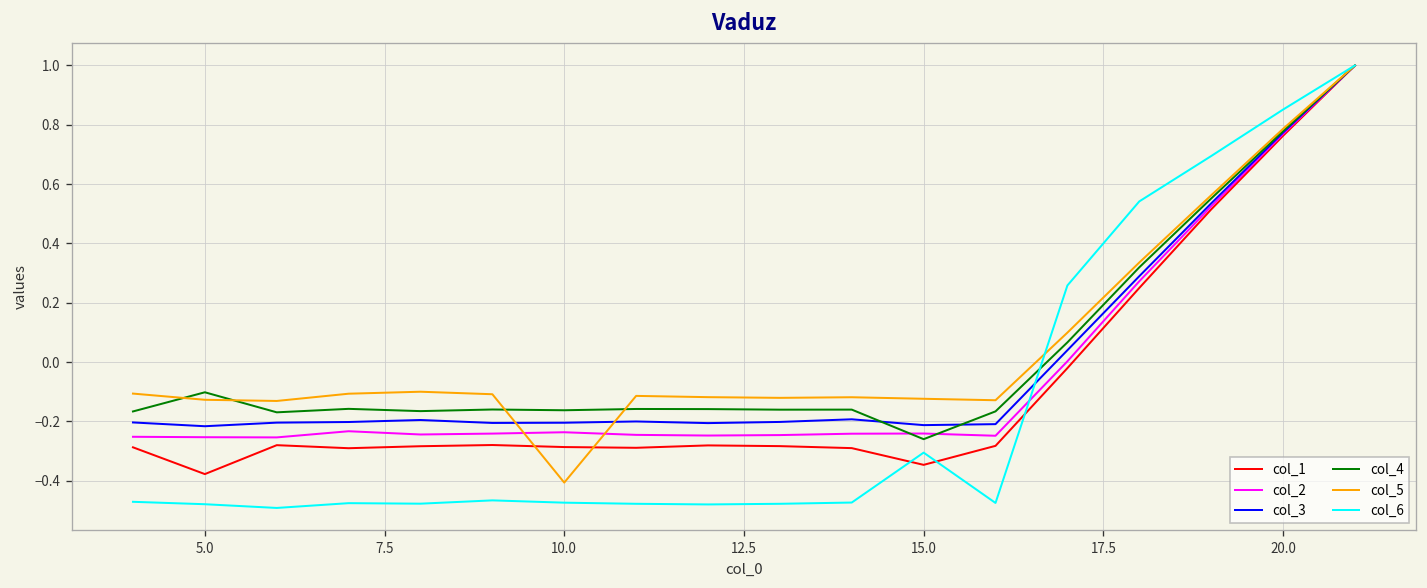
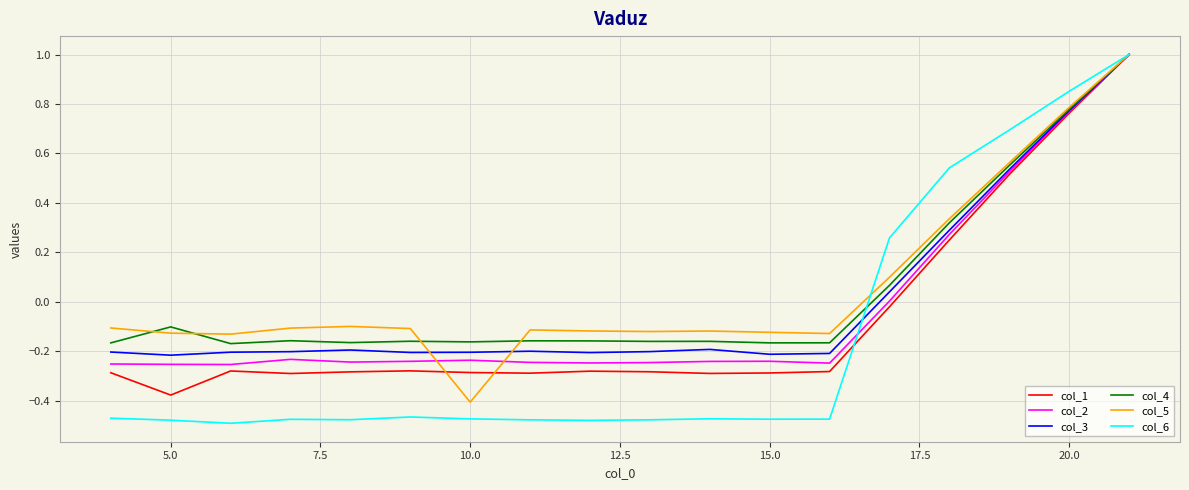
col_1, 15.0: -0.35 -> -0.29
col_4, 15.0: -0.26 -> -0.17
col_6, 15.0: -0.31 -> -0.48
